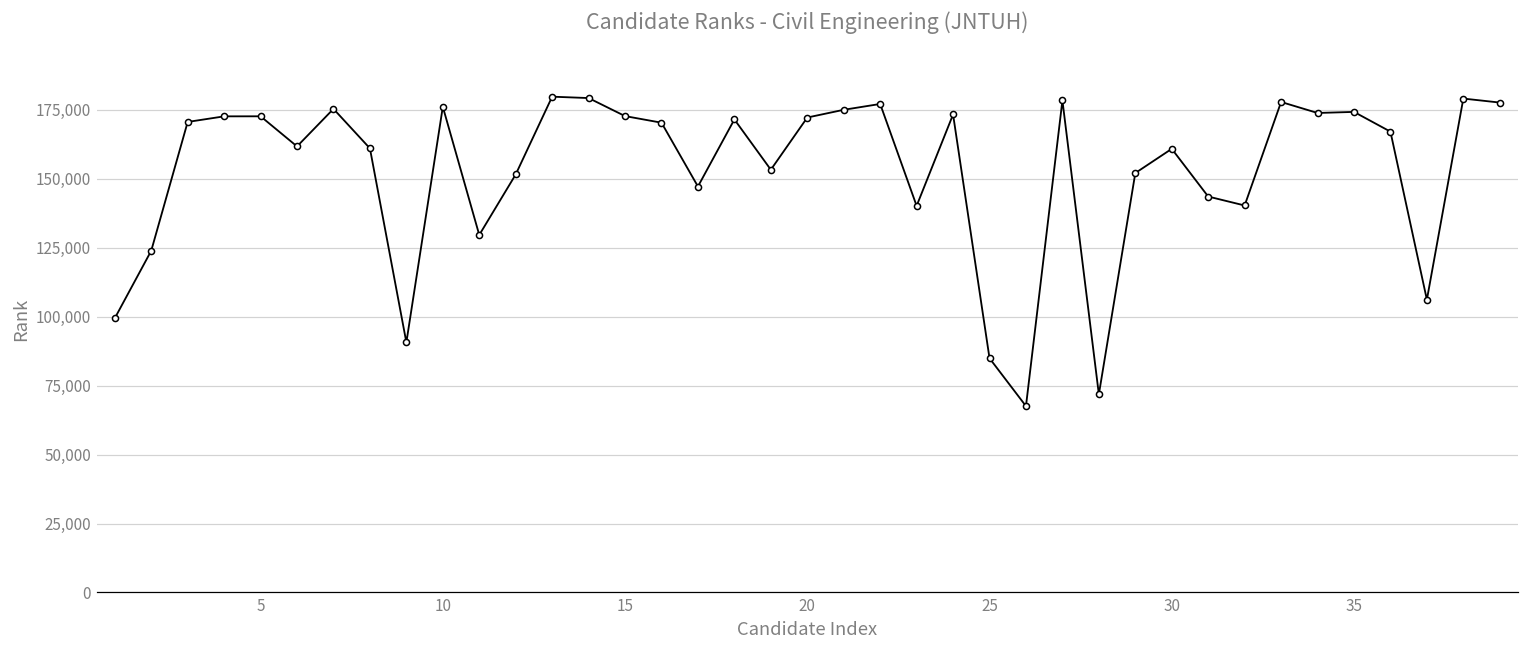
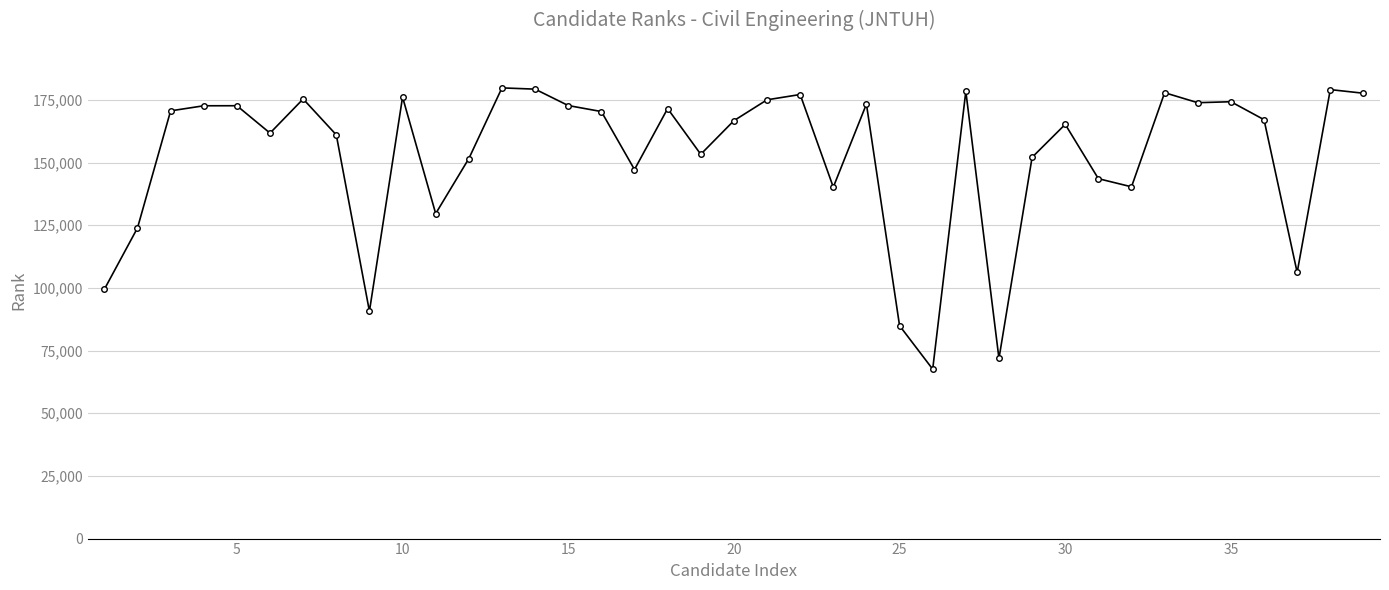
20: 172,000 -> 167,000
30: 161,000 -> 165,000
